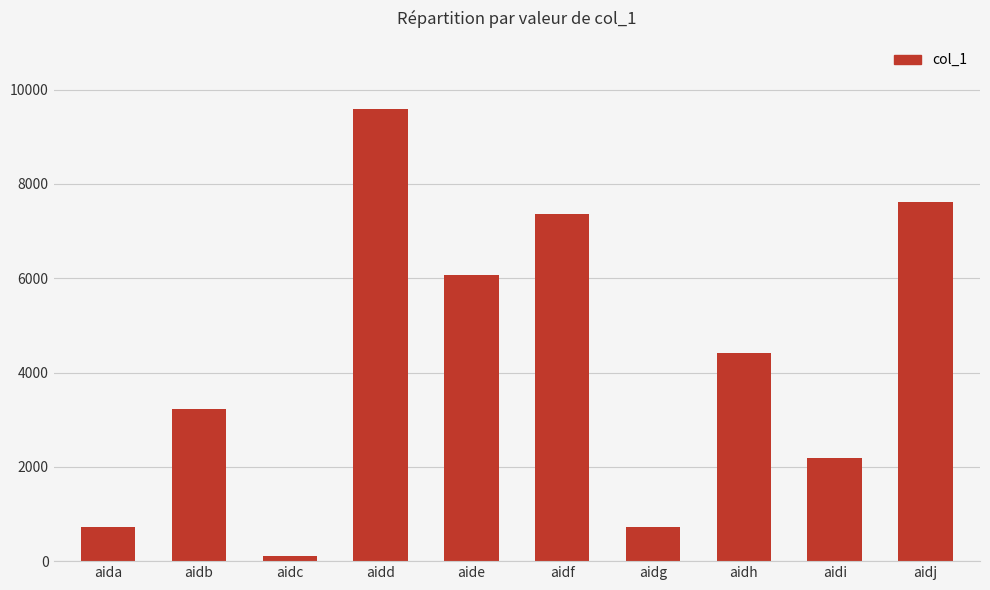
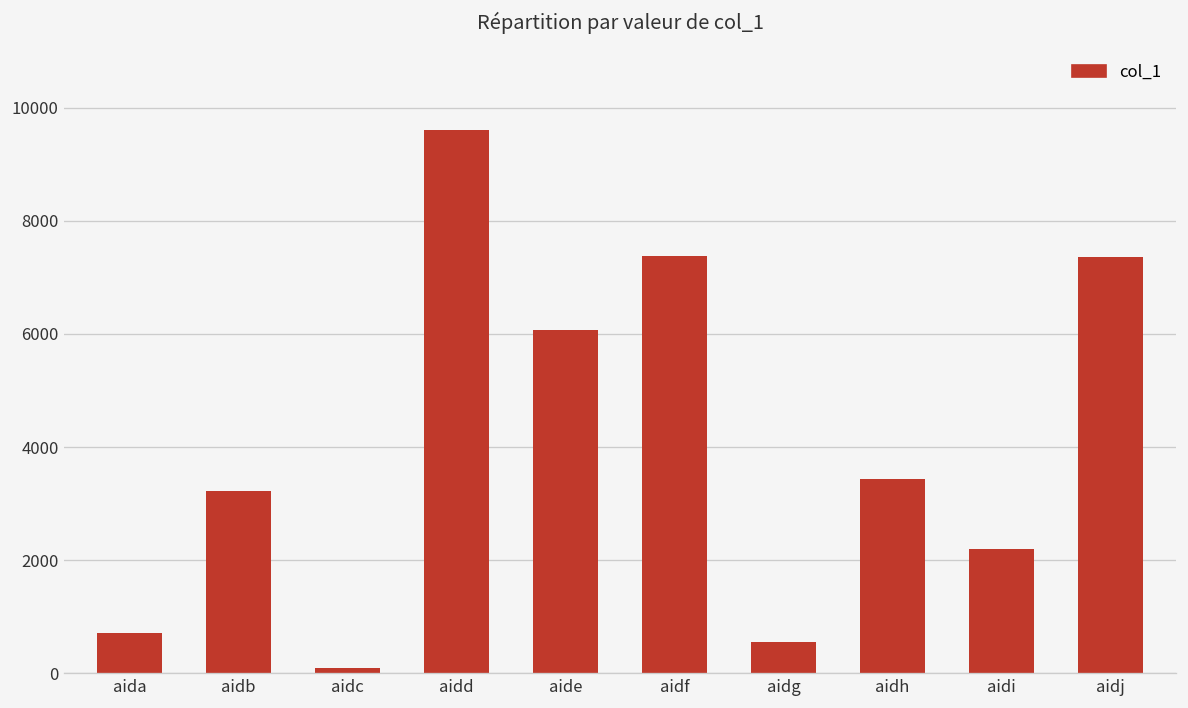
aidg: 700 -> 500
aidh: 4400 -> 3400
aidj: 7600 -> 7400
